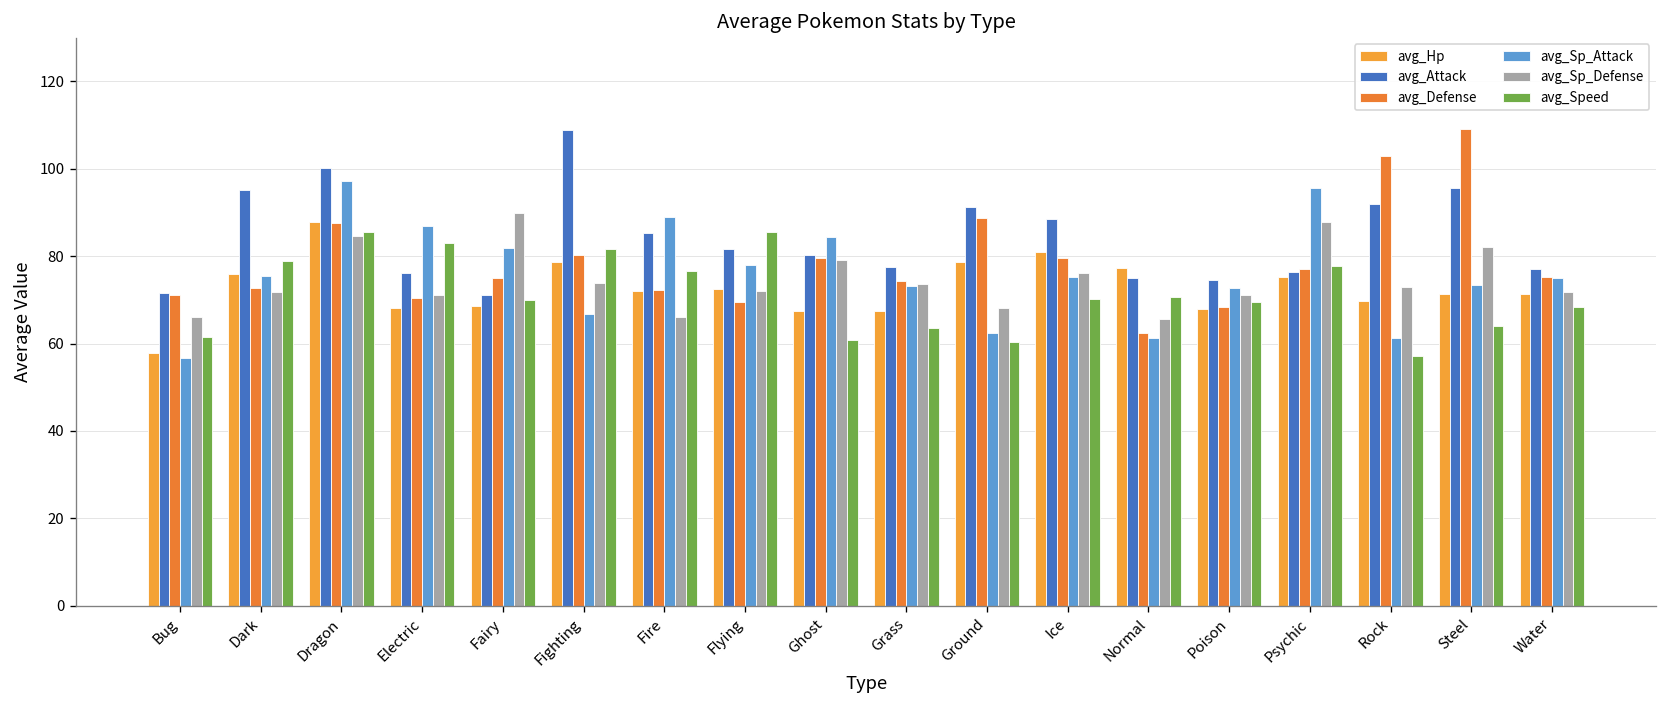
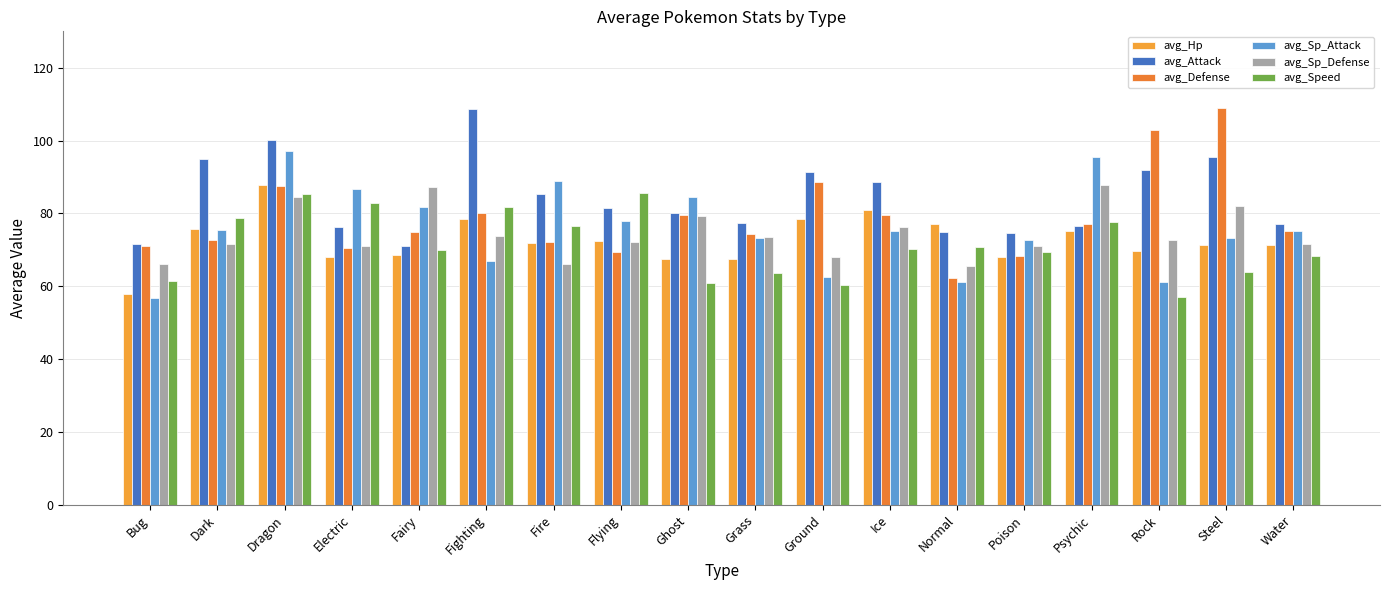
avg_Sp_Defense, Fairy: 90 -> 87
